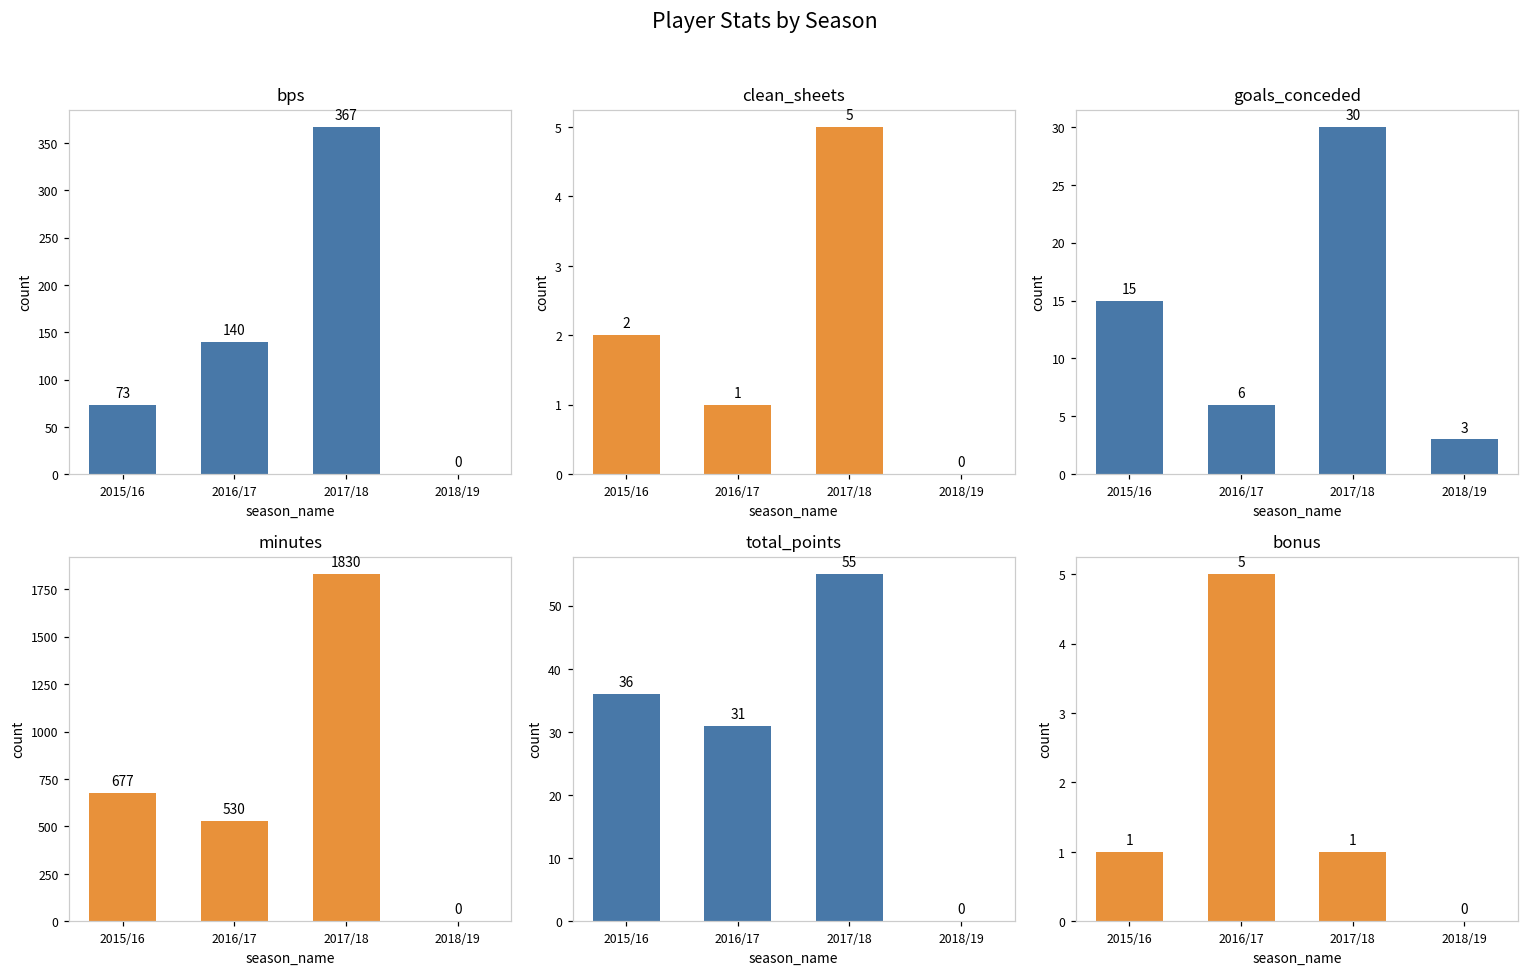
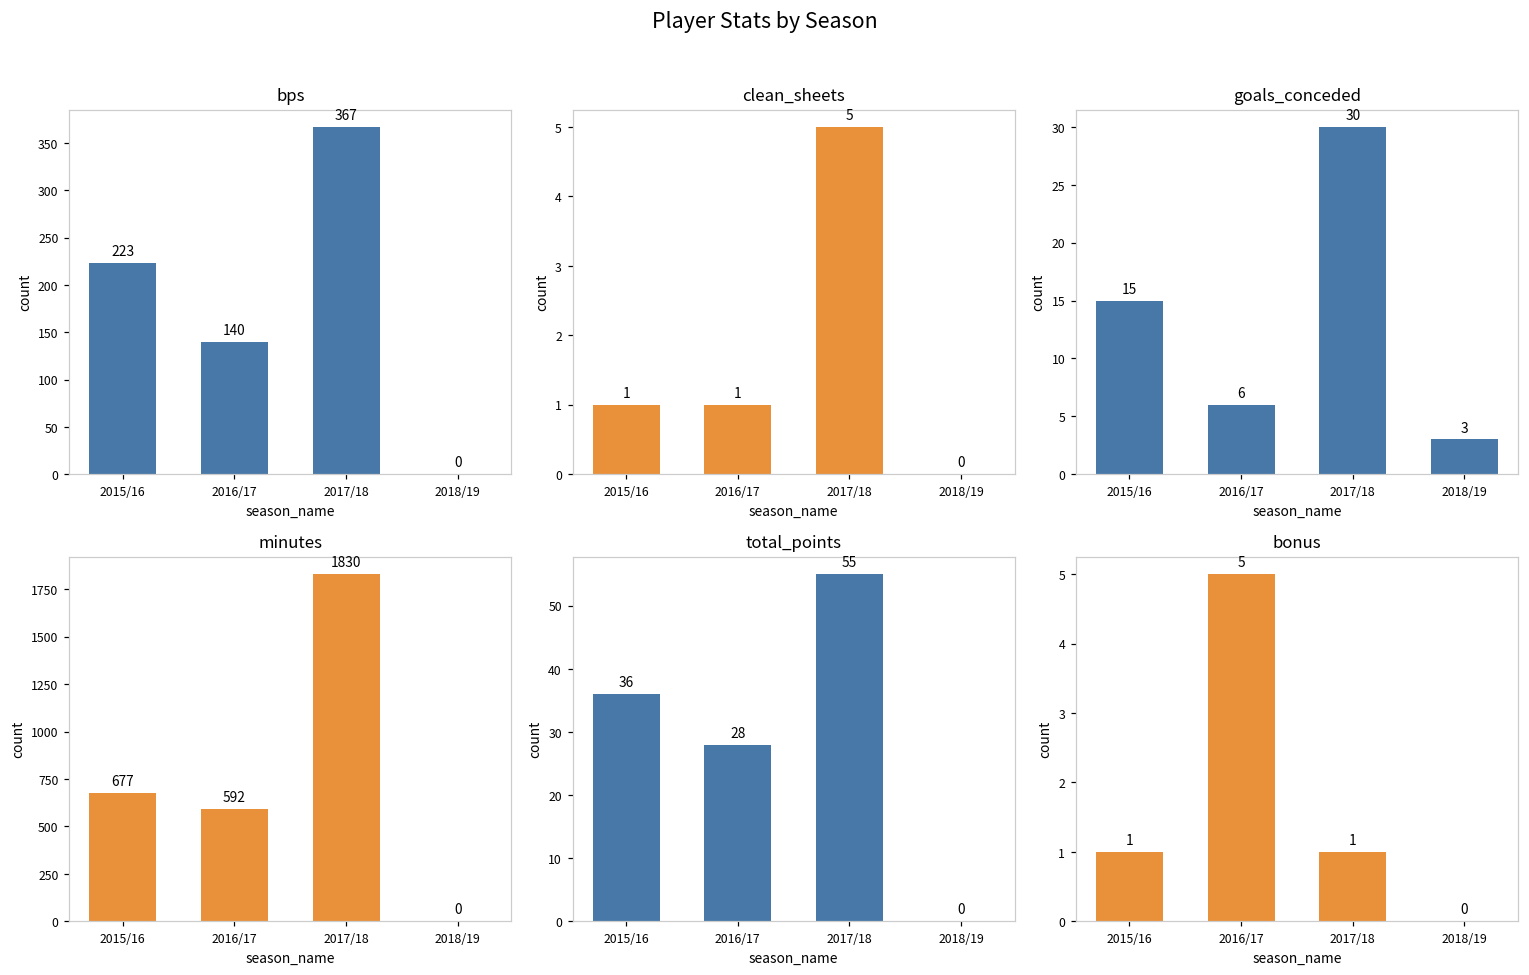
bps, 2015/16: 73 -> 223
clean_sheets, 2015/16: 2 -> 1
minutes, 2016/17: 530 -> 592
total_points, 2016/17: 31 -> 28
